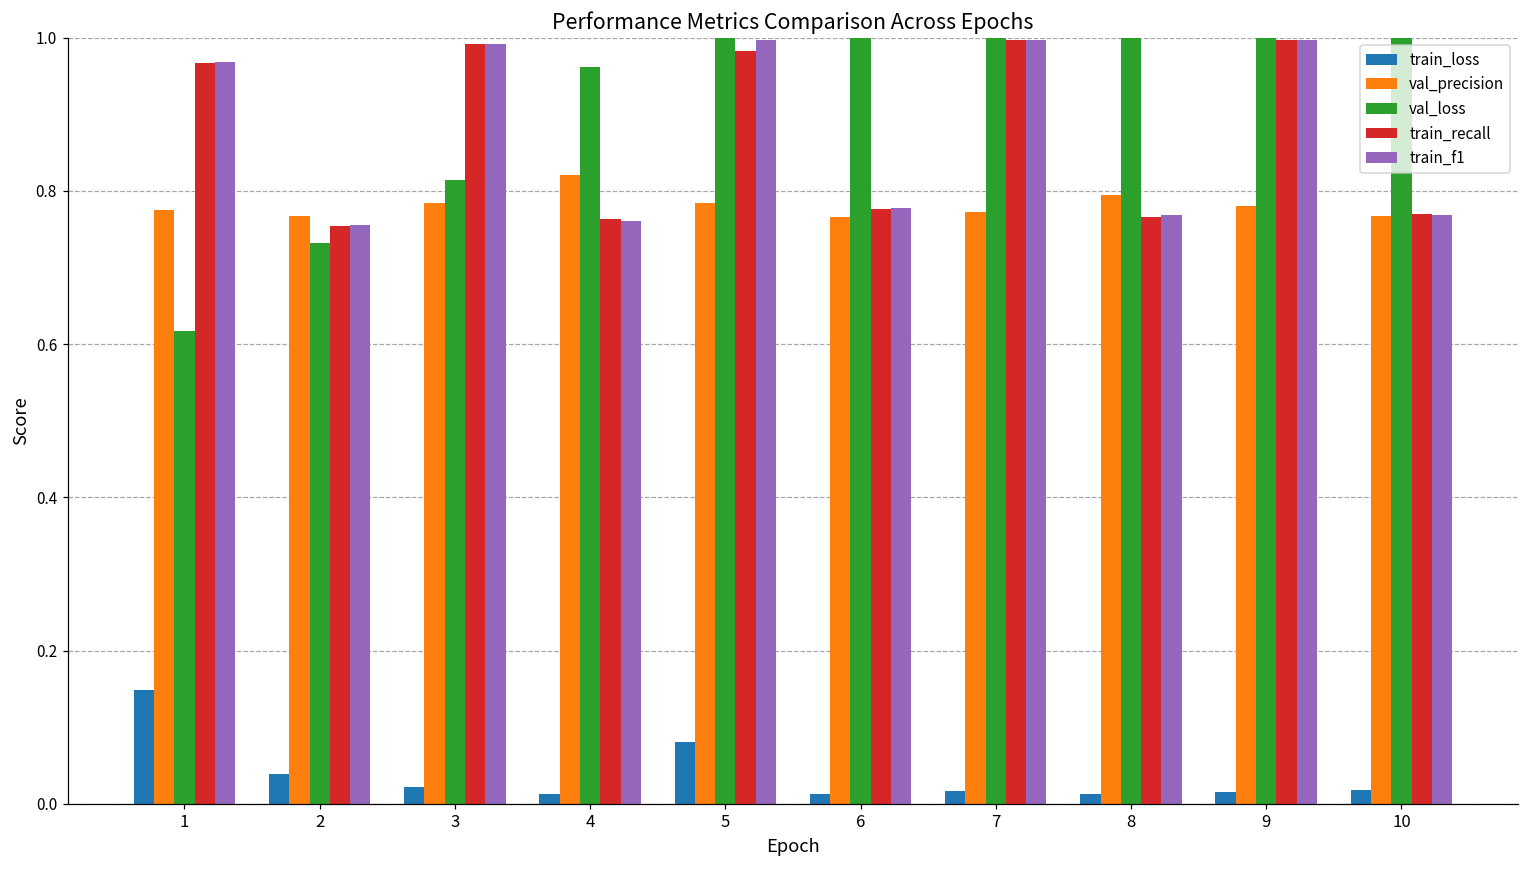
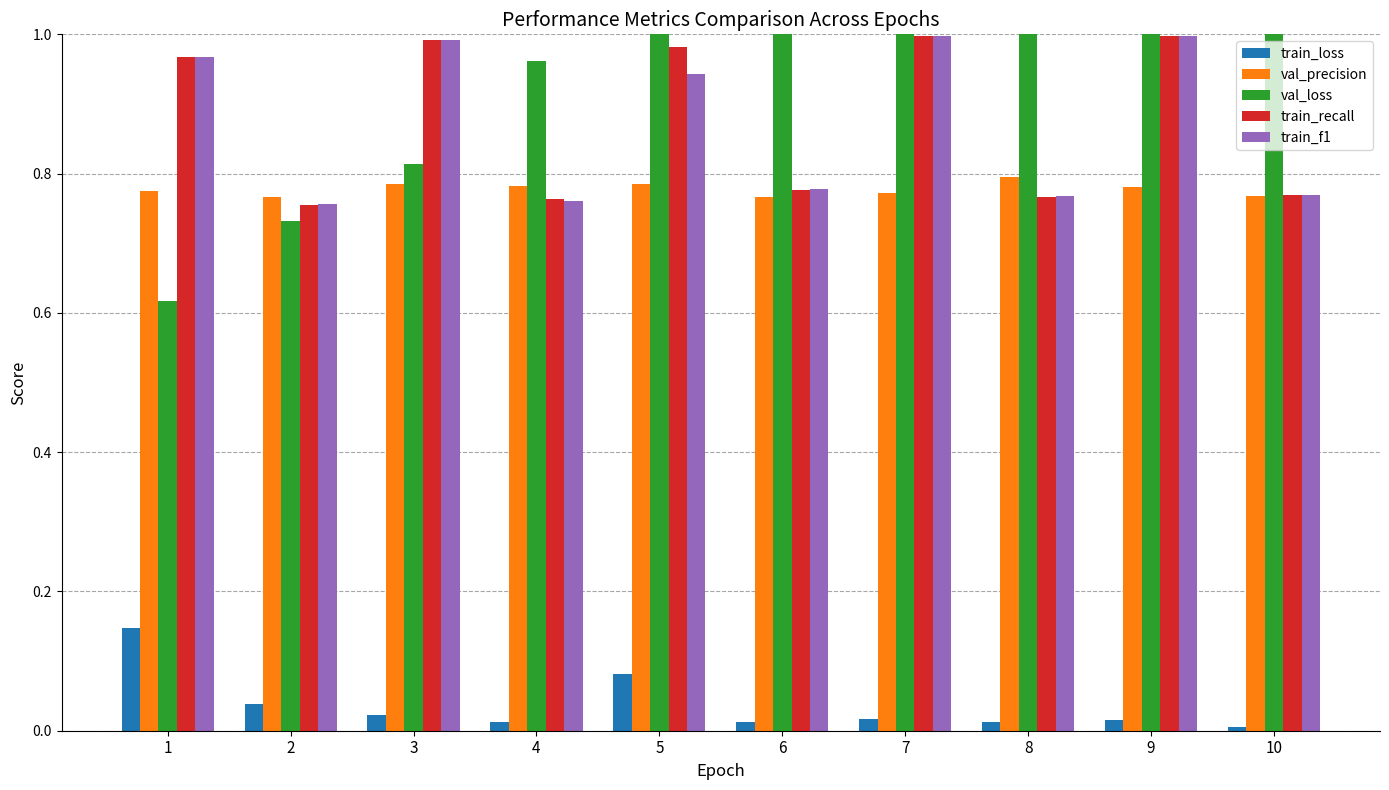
val_precision, 4: 0.82 -> 0.78
train_f1, 5: 1.00 -> 0.94
train_loss, 10: 0.02 -> 0.01
